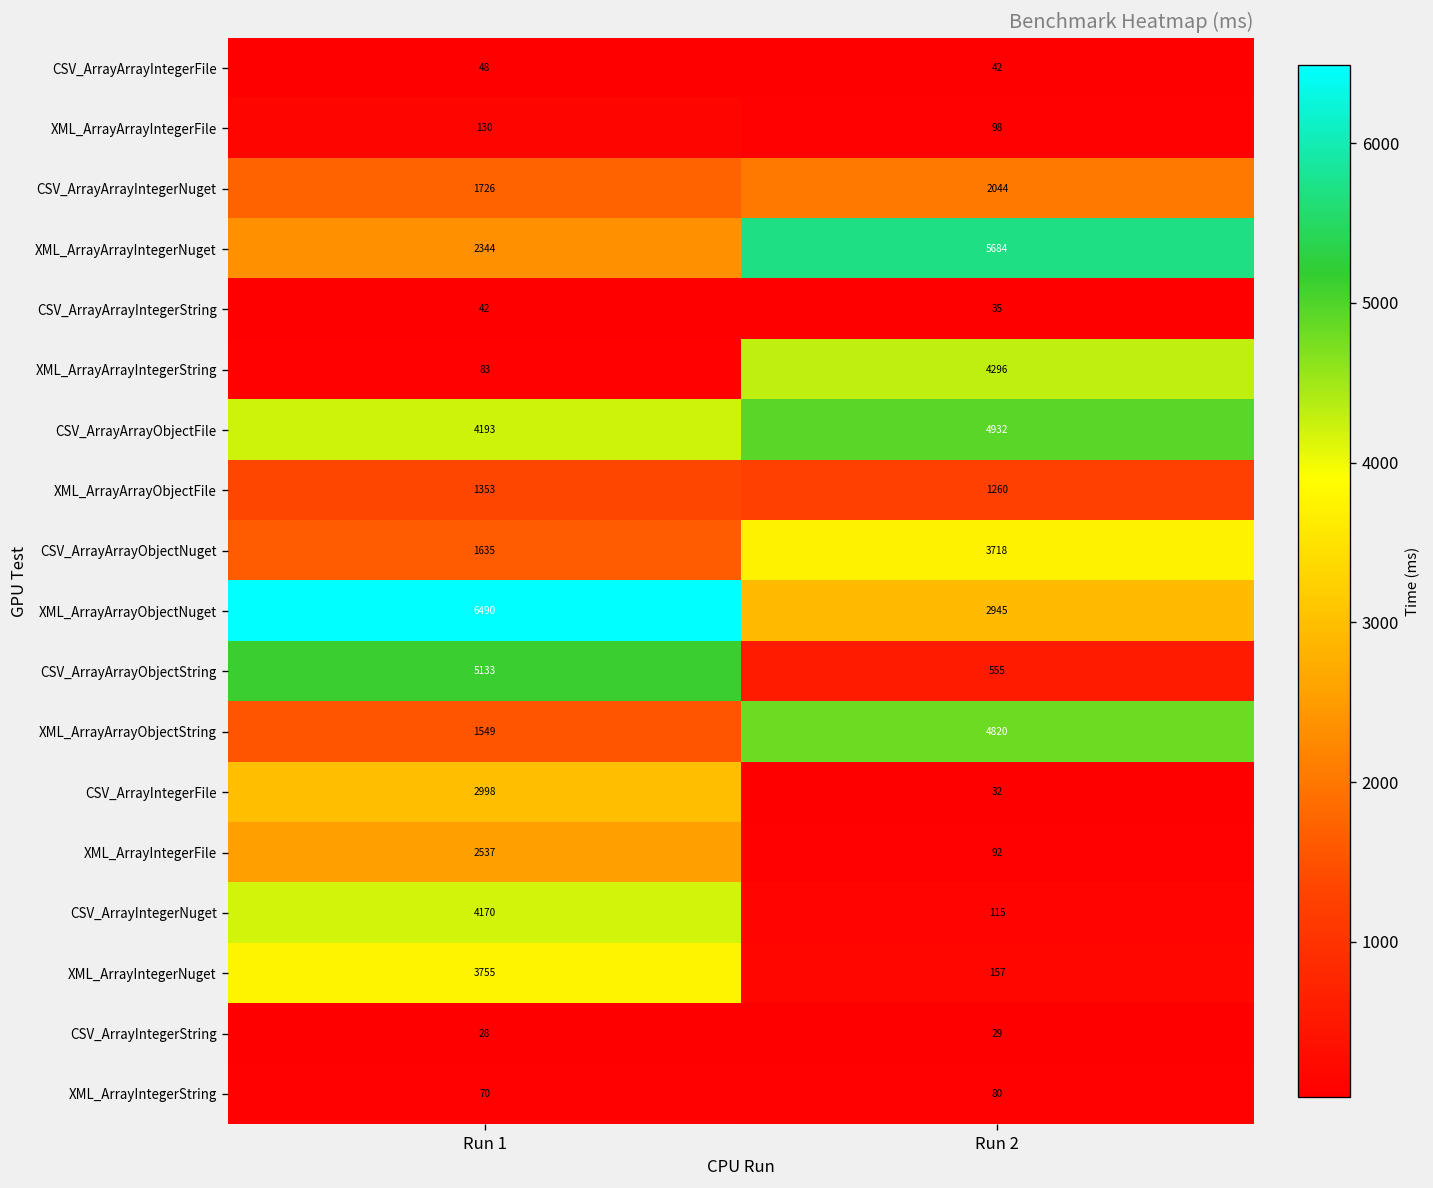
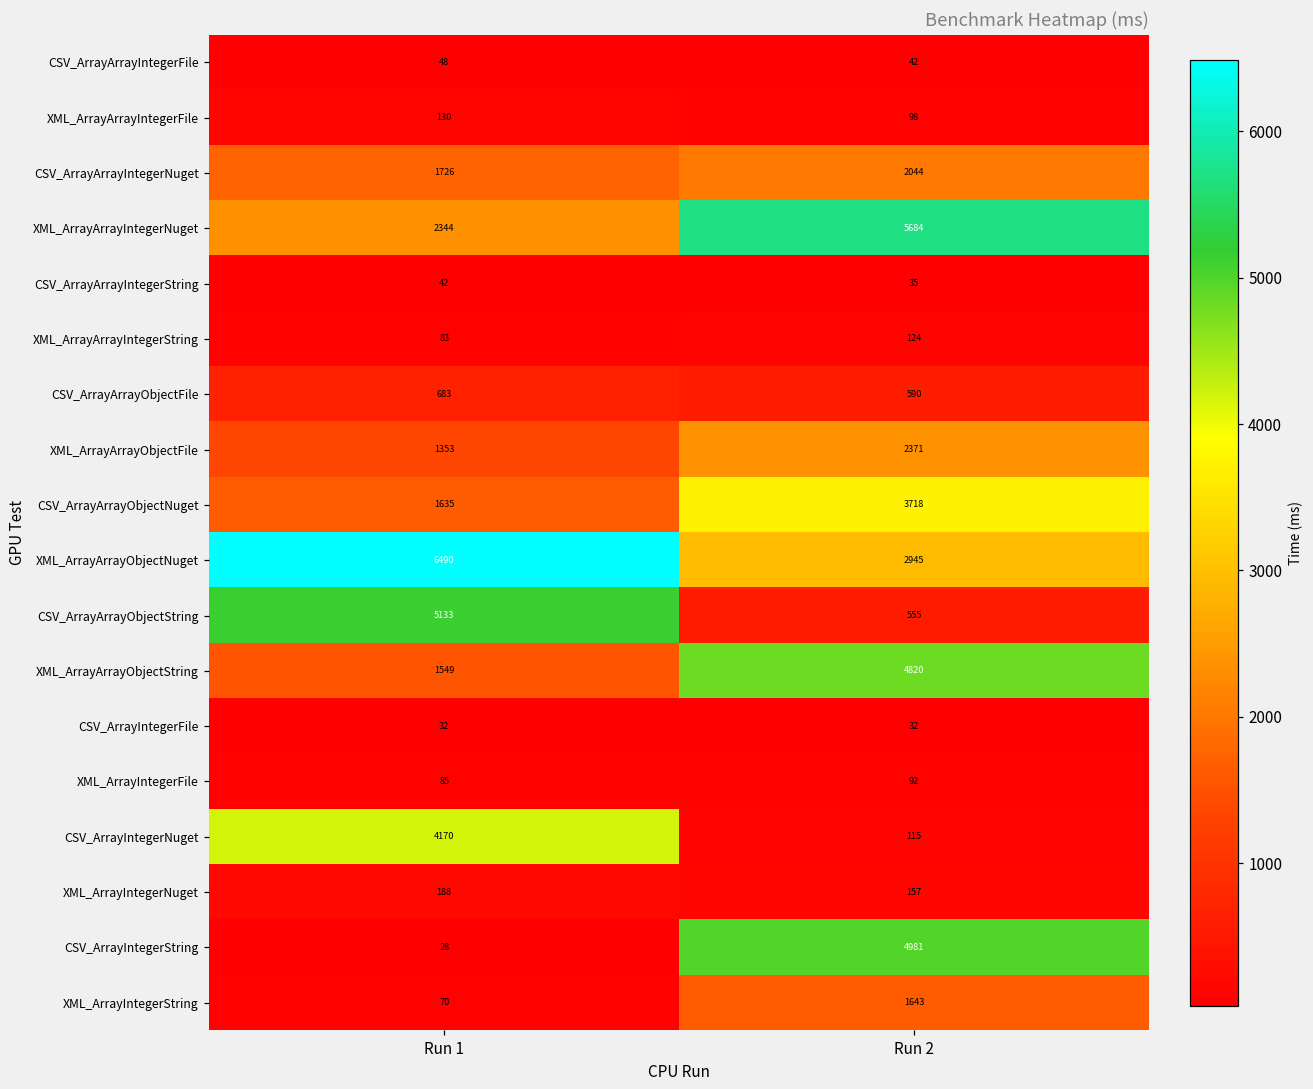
XML_ArrayArrayIntegerString, Run 2: 4296 -> 124
CSV_ArrayArrayObjectFile, Run 1: 4193 -> 683
CSV_ArrayArrayObjectFile, Run 2: 4932 -> 590
XML_ArrayArrayObjectFile, Run 2: 1260 -> 2371
CSV_ArrayIntegerFile, Run 1: 2998 -> 32
XML_ArrayIntegerFile, Run 1: 2537 -> 85
XML_ArrayIntegerNuget, Run 1: 3755 -> 188
CSV_ArrayIntegerString, Run 2: 29 -> 4981
XML_ArrayIntegerString, Run 2: 80 -> 1643
